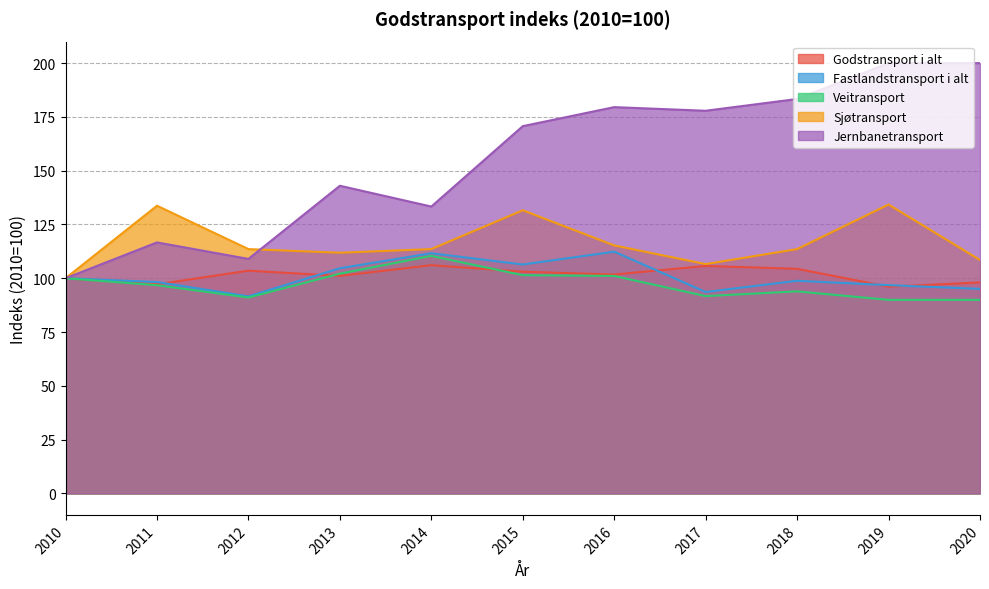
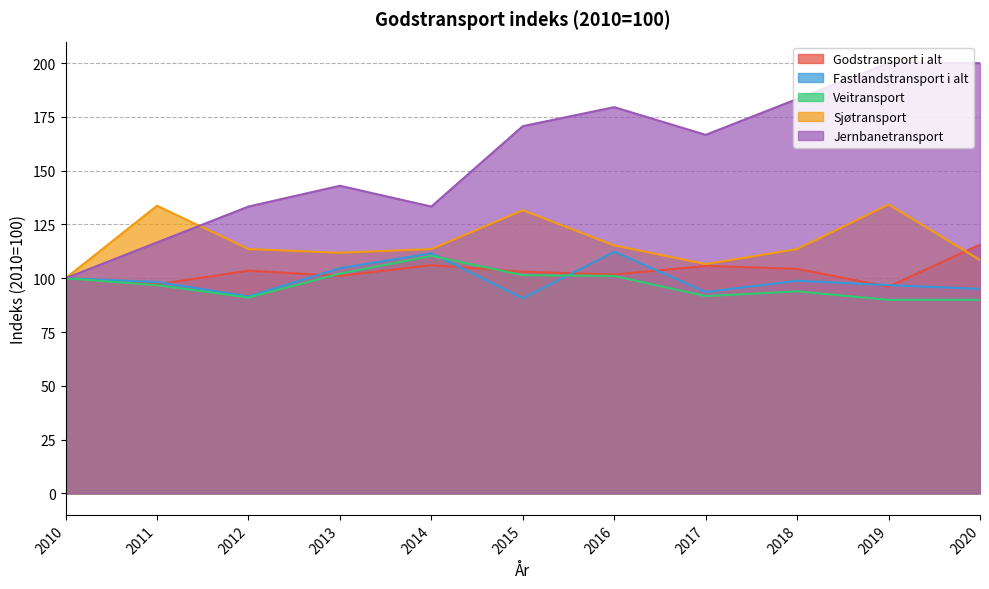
Jernbanetransport, 2012: 109 -> 133
Fastlandstransport i alt, 2015: 106 -> 91
Jernbanetransport, 2017: 178 -> 167
Godstransport i alt, 2020: 98 -> 116
